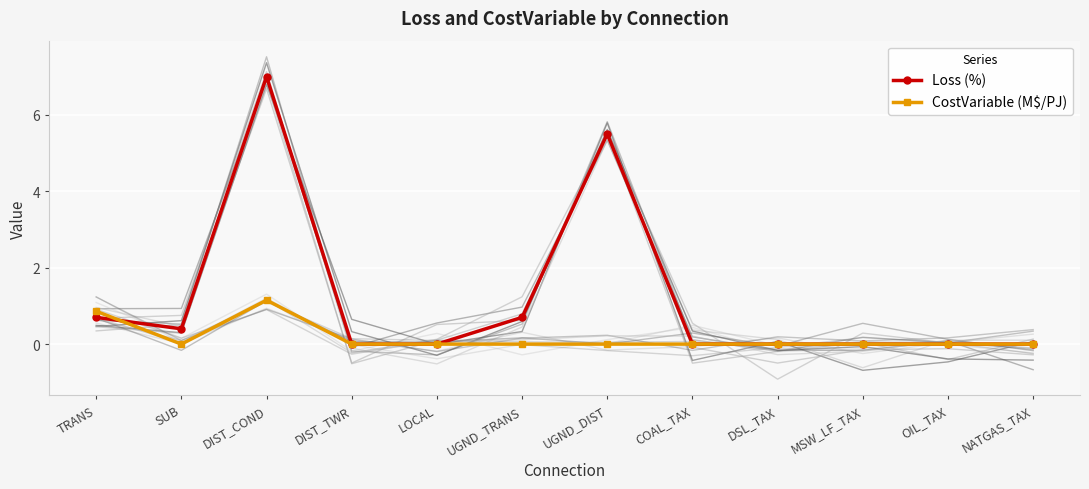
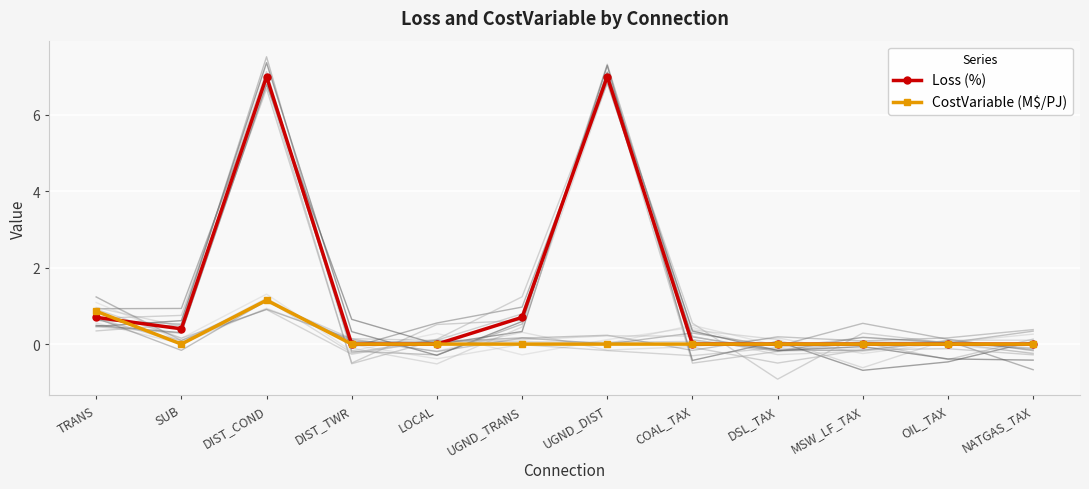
Loss (%), UGND_DIST: 5.5 -> 7.0
